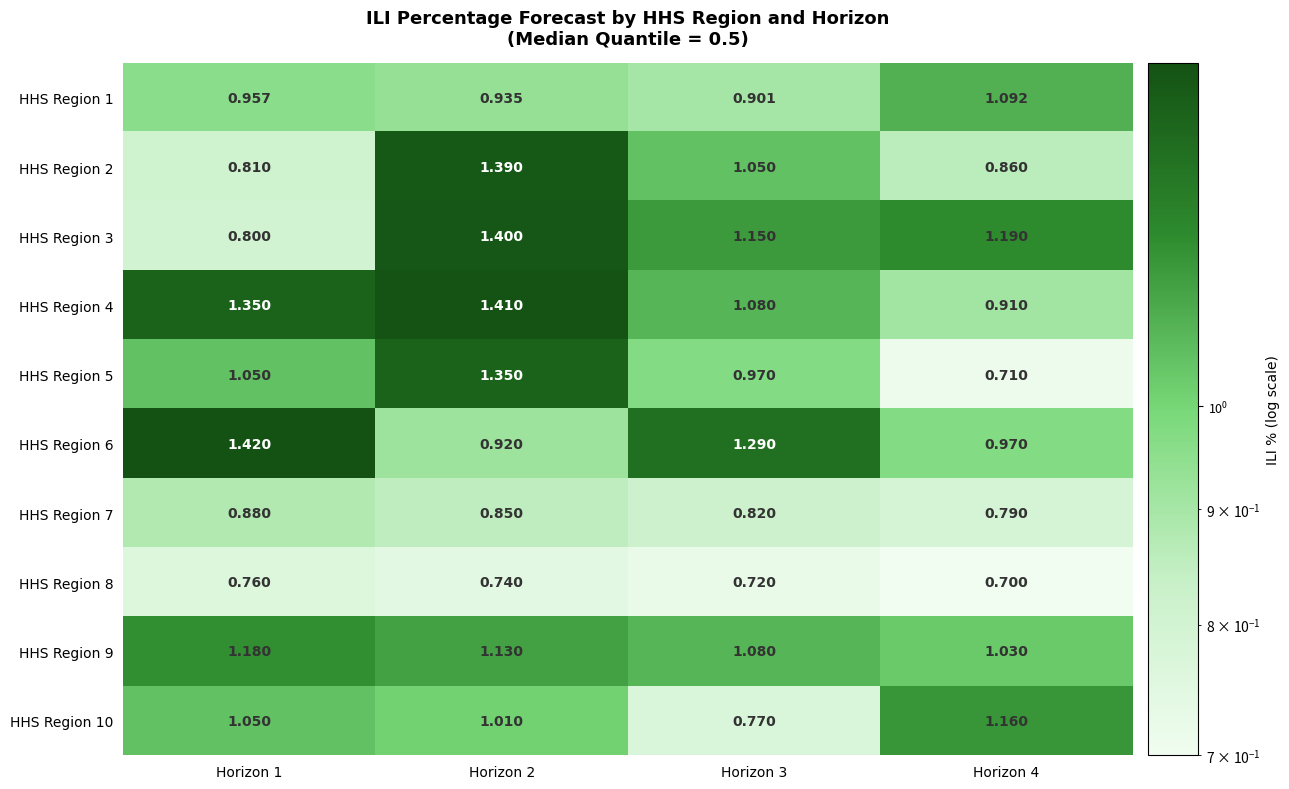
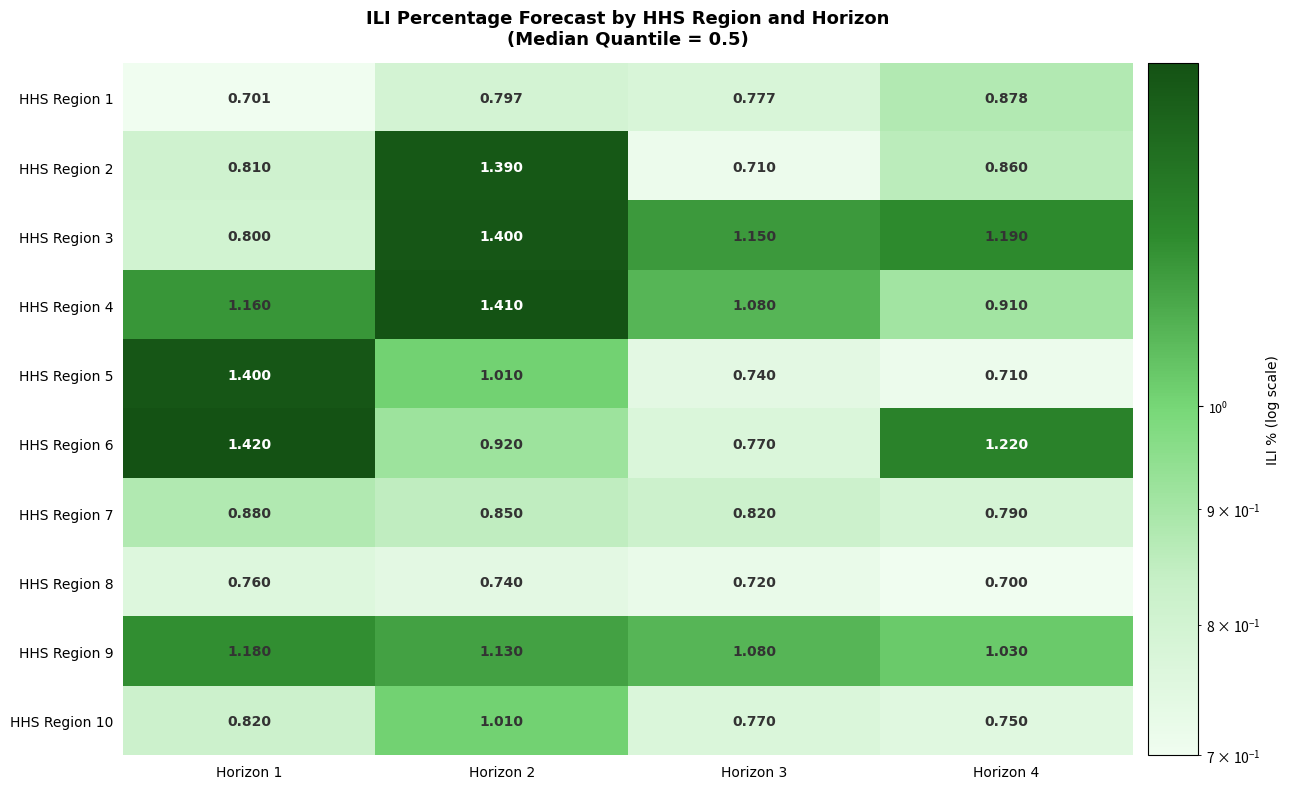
HHS Region 1, Horizon 1: 0.957 -> 0.701
HHS Region 1, Horizon 2: 0.935 -> 0.797
HHS Region 1, Horizon 3: 0.901 -> 0.777
HHS Region 1, Horizon 4: 1.092 -> 0.878
HHS Region 2, Horizon 3: 1.050 -> 0.710
HHS Region 4, Horizon 1: 1.350 -> 1.160
HHS Region 5, Horizon 1: 1.050 -> 1.400
HHS Region 5, Horizon 2: 1.350 -> 1.010
HHS Region 5, Horizon 3: 0.970 -> 0.740
HHS Region 6, Horizon 3: 1.290 -> 0.770
HHS Region 6, Horizon 4: 0.970 -> 1.220
HHS Region 10, Horizon 1: 1.050 -> 0.820
HHS Region 10, Horizon 4: 1.160 -> 0.750
